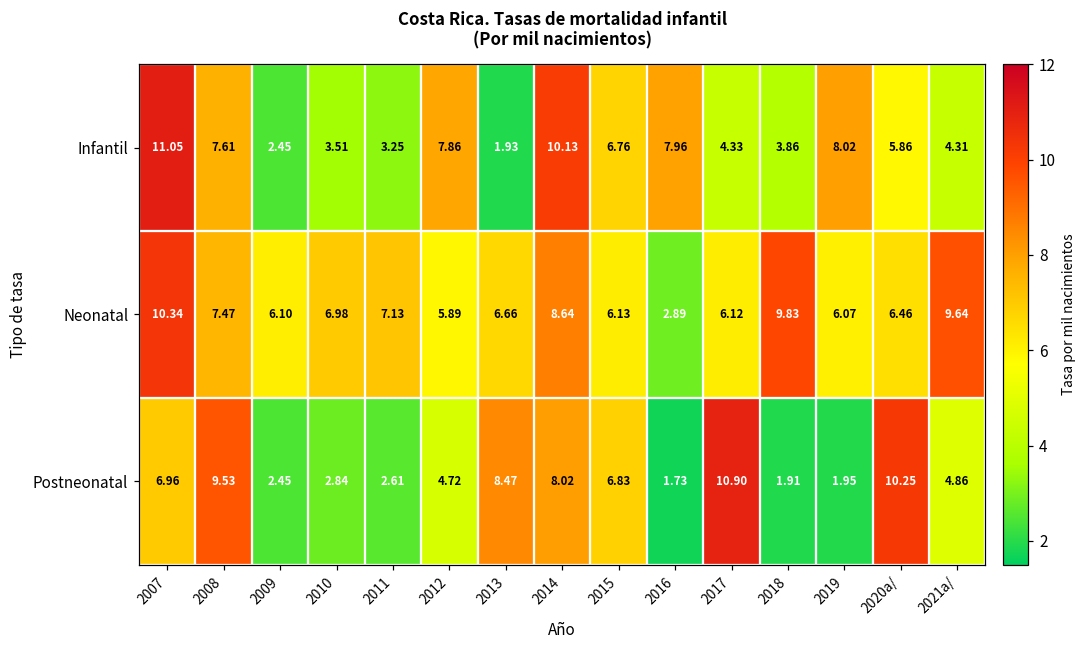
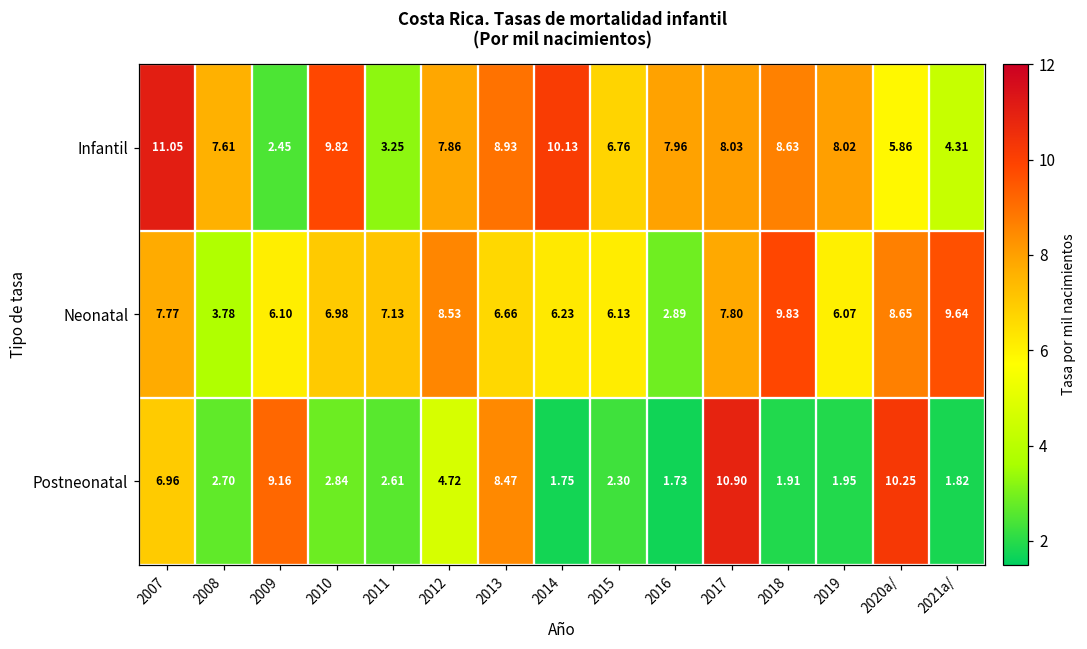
Infantil, 2010: 3.51 -> 9.82
Infantil, 2013: 1.93 -> 8.93
Infantil, 2017: 4.33 -> 8.03
Infantil, 2018: 3.86 -> 8.63
Neonatal, 2007: 10.34 -> 7.77
Neonatal, 2008: 7.47 -> 3.78
Neonatal, 2012: 5.89 -> 8.53
Neonatal, 2014: 8.64 -> 6.23
Neonatal, 2017: 6.12 -> 7.80
Neonatal, 2020a/: 6.46 -> 8.65
Postneonatal, 2008: 9.53 -> 2.70
Postneonatal, 2009: 2.45 -> 9.16
Postneonatal, 2014: 8.02 -> 1.75
Postneonatal, 2015: 6.83 -> 2.30
Postneonatal, 2021a/: 4.86 -> 1.82
